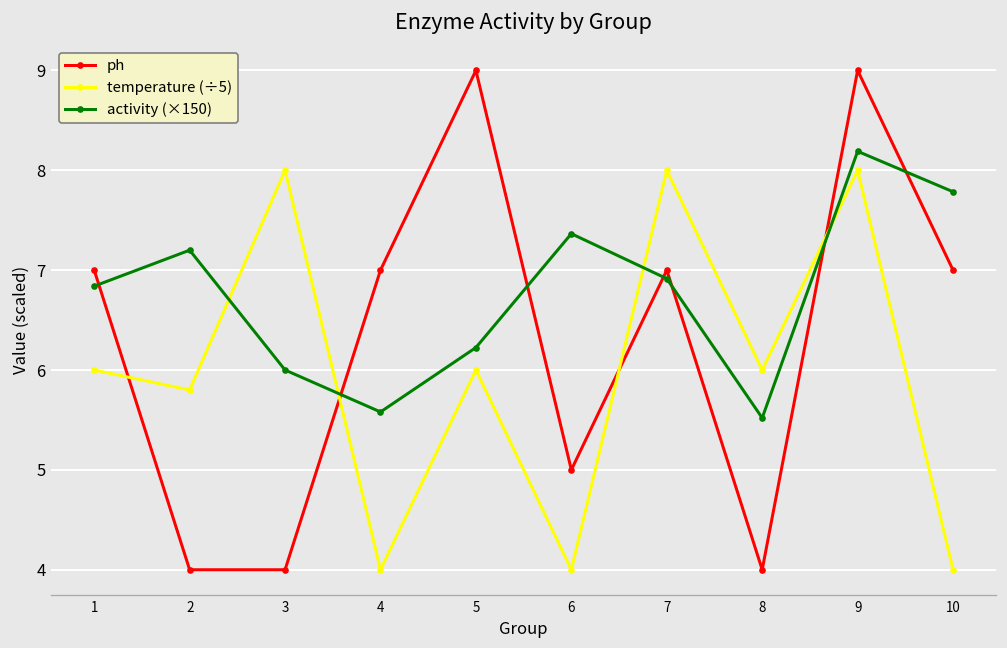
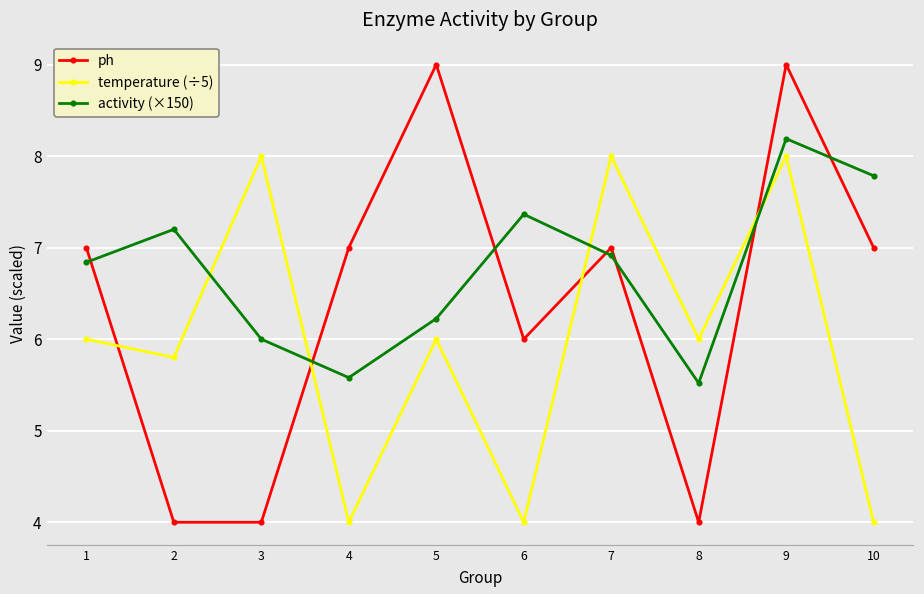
ph, 6: 5 -> 6
